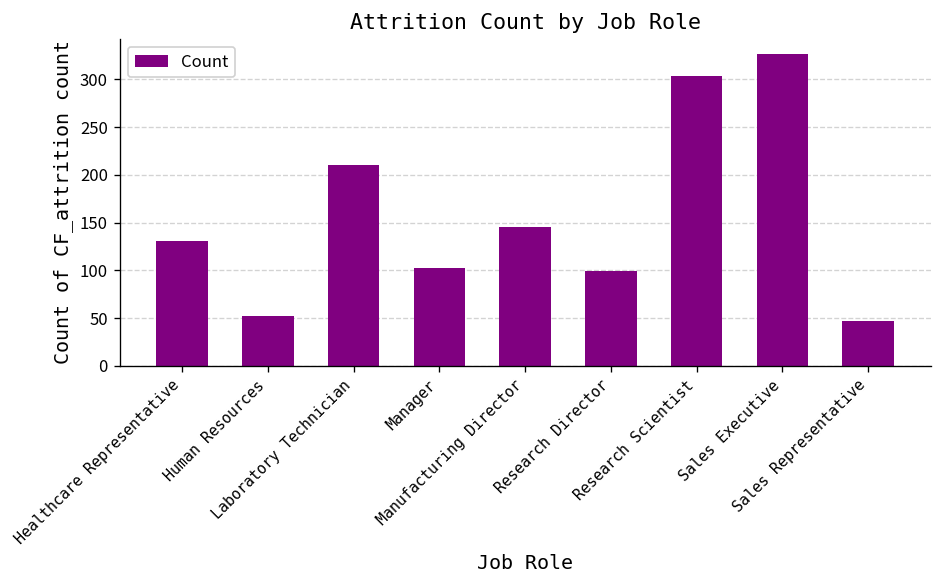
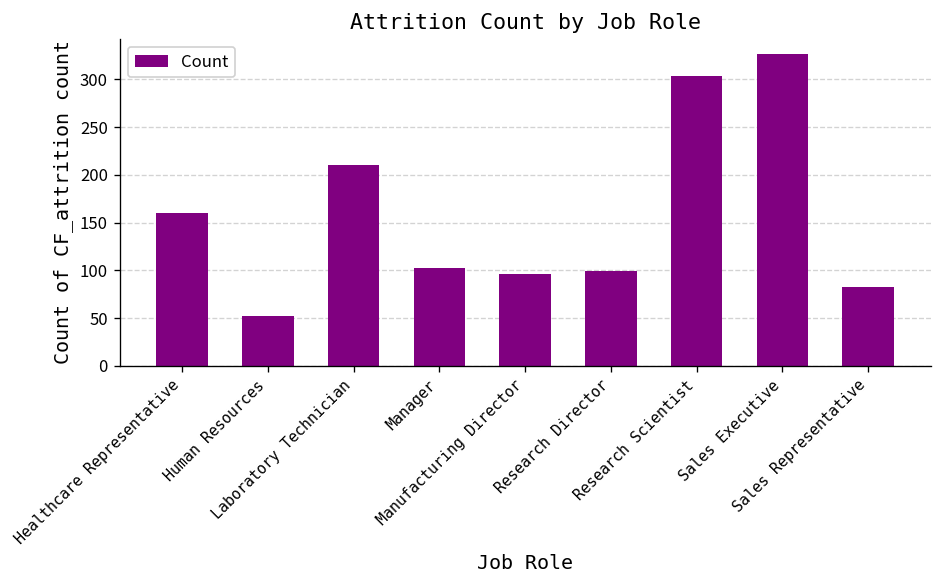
Healthcare Representative: 130 -> 160
Manufacturing Director: 150 -> 100
Sales Representative: 50 -> 80
